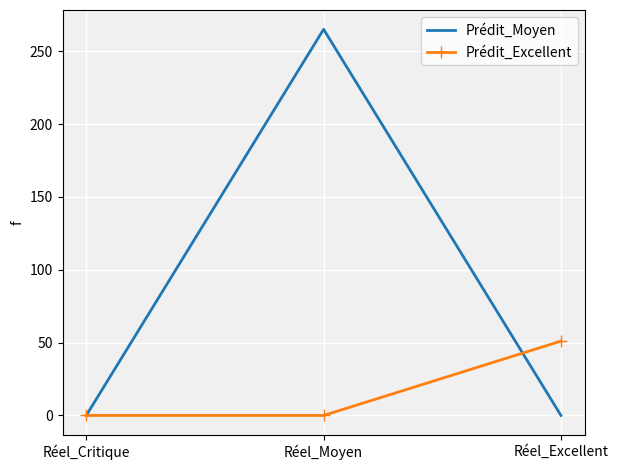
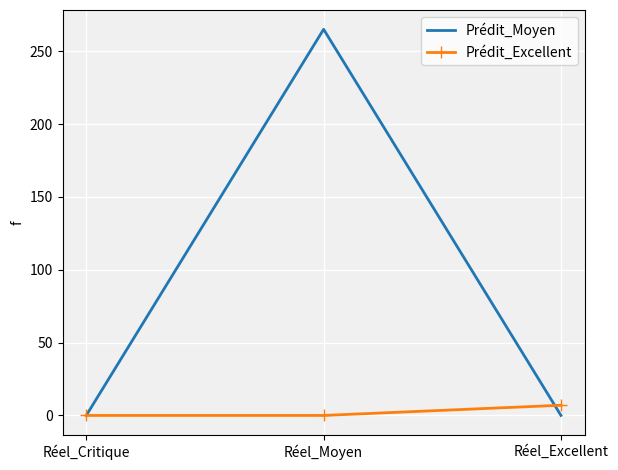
Prédit_Excellent, Réel_Excellent: 51 -> 7
